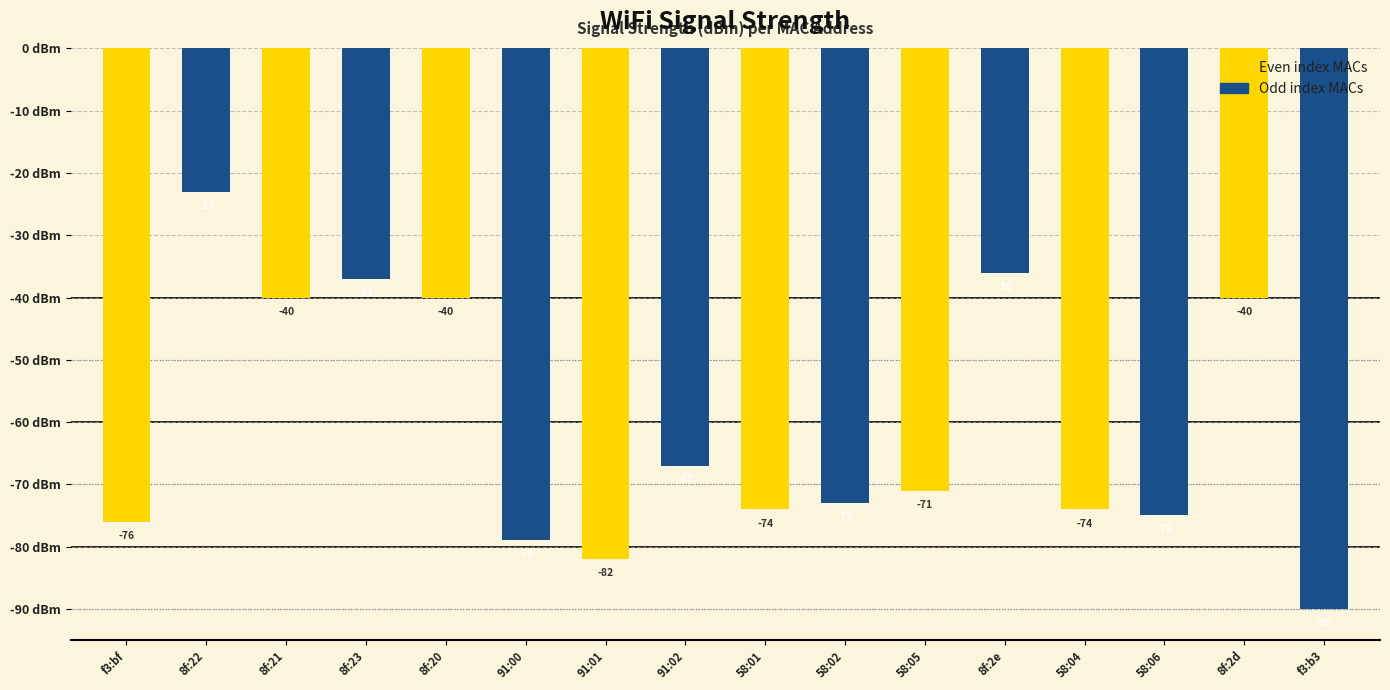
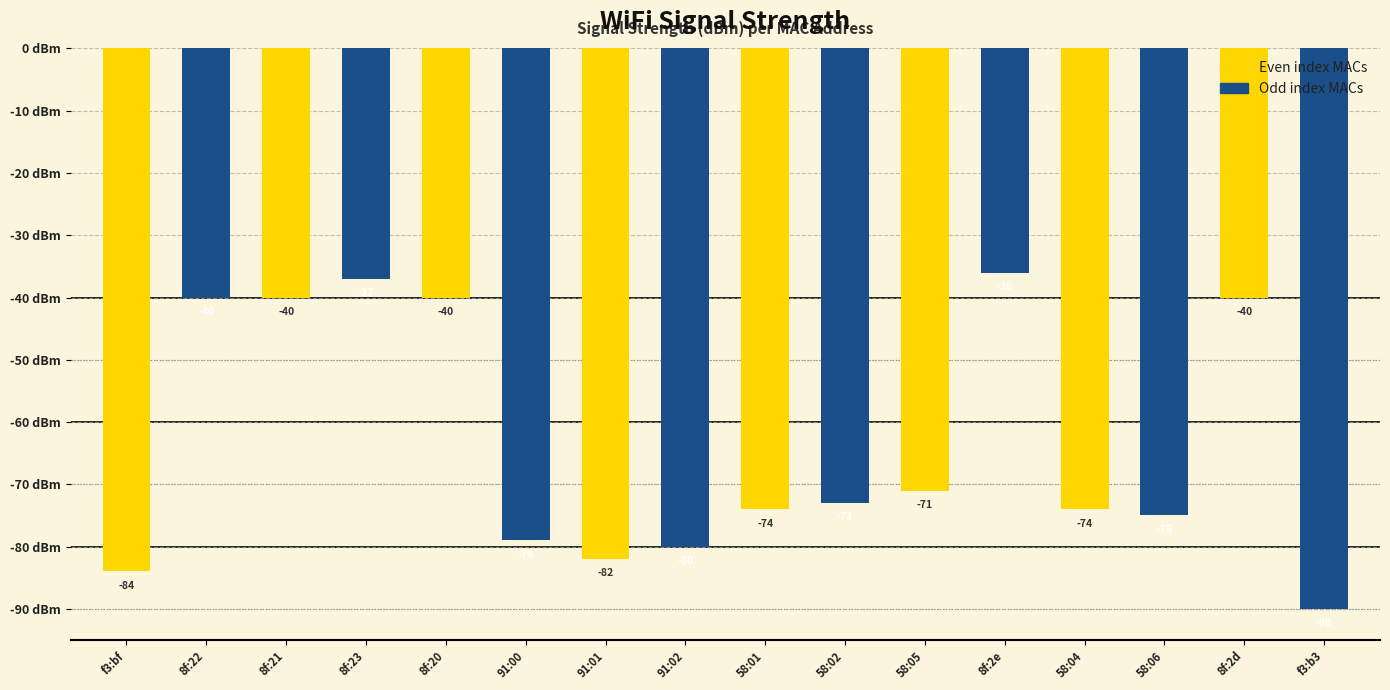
f3:bf: -76 -> -84
8f:22: -23 dBm -> -40 dBm
91:02: -67 dBm -> -80 dBm
